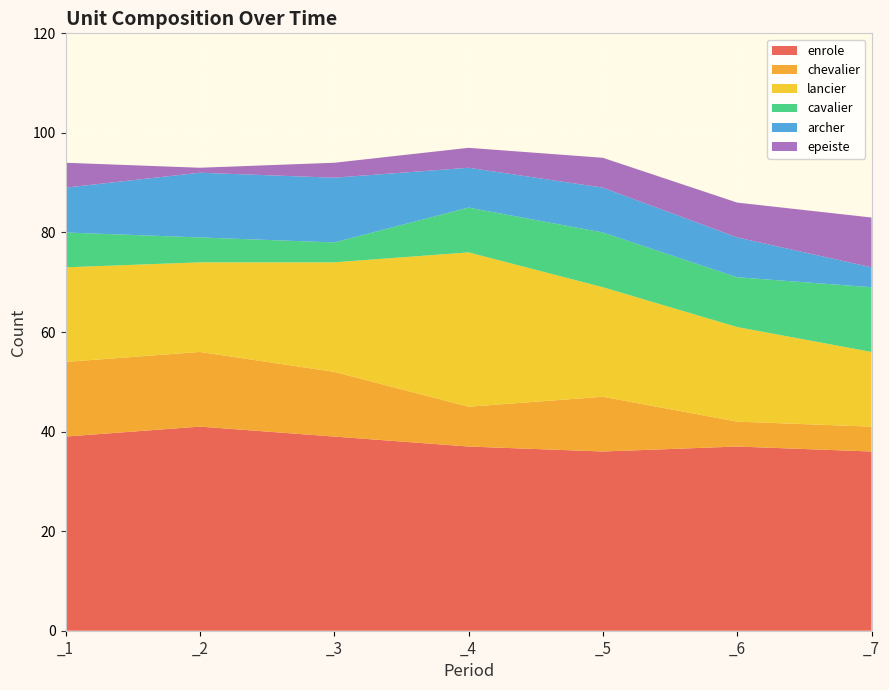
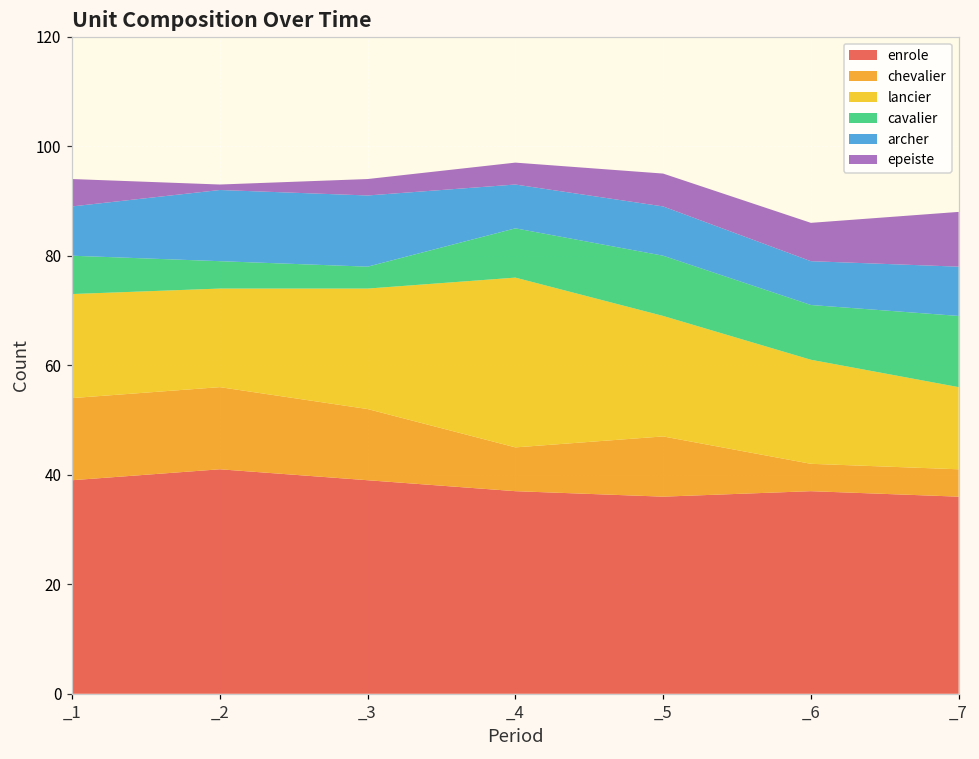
archer, _7: 4 -> 9
